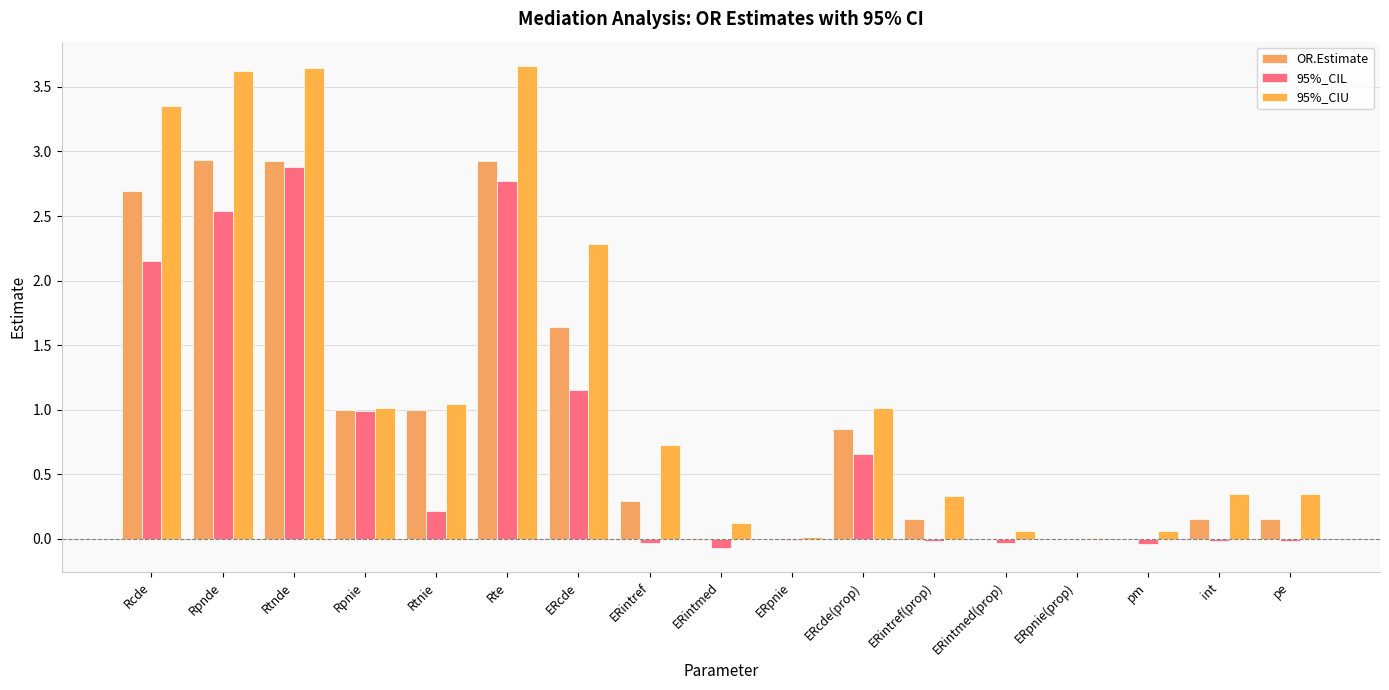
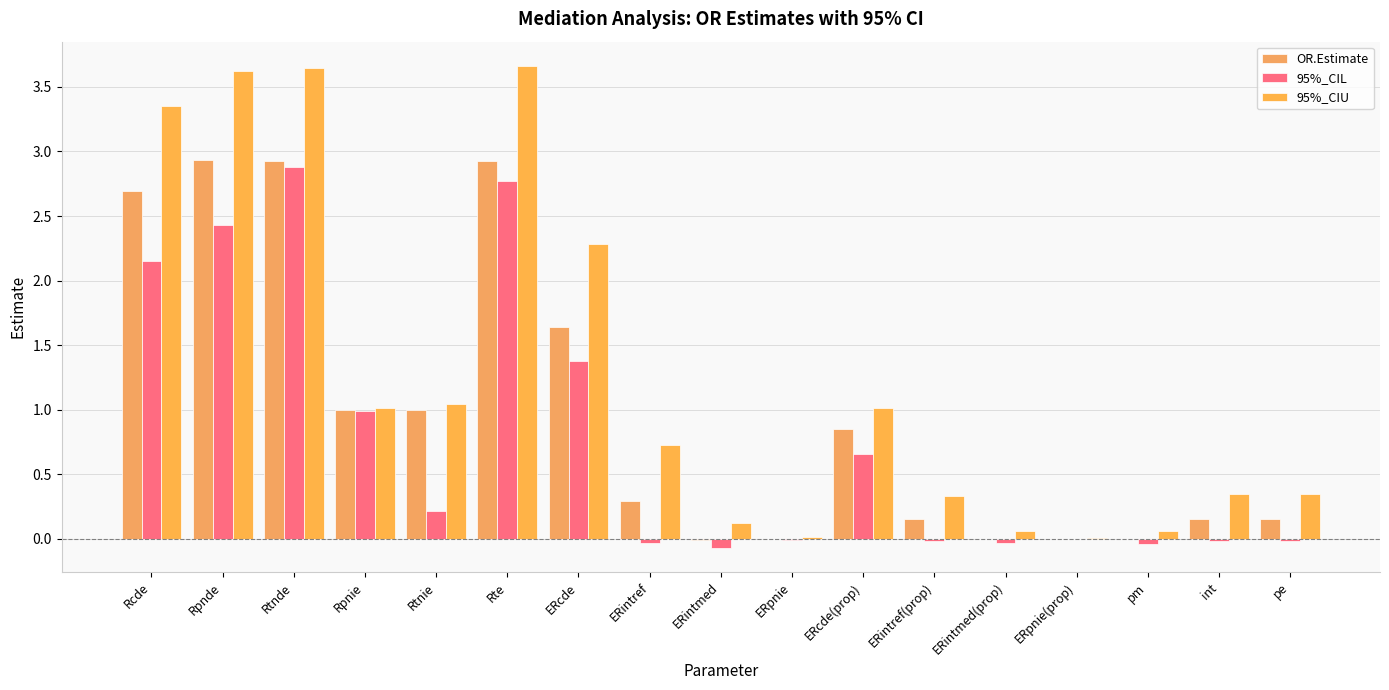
95%_CIL, Rpnde: 2.54 -> 2.43
95%_CIL, ERcde: 1.15 -> 1.38
